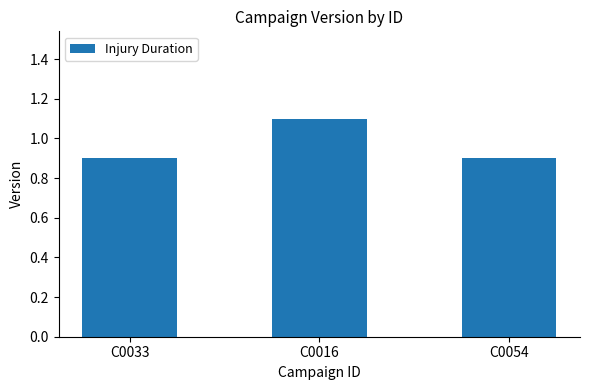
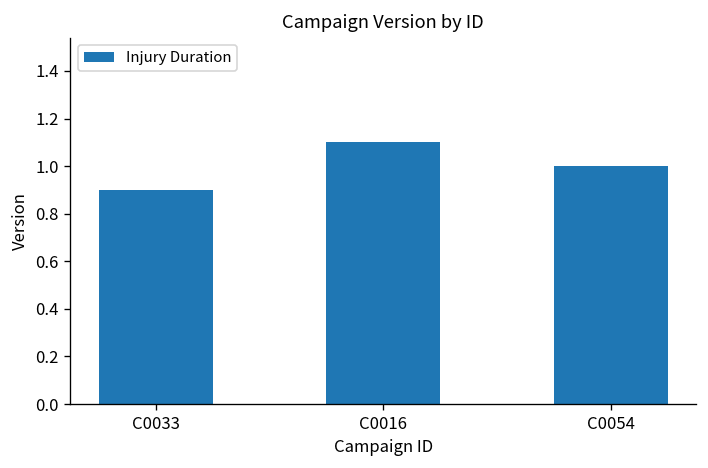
C0054: 0.9 -> 1.0
